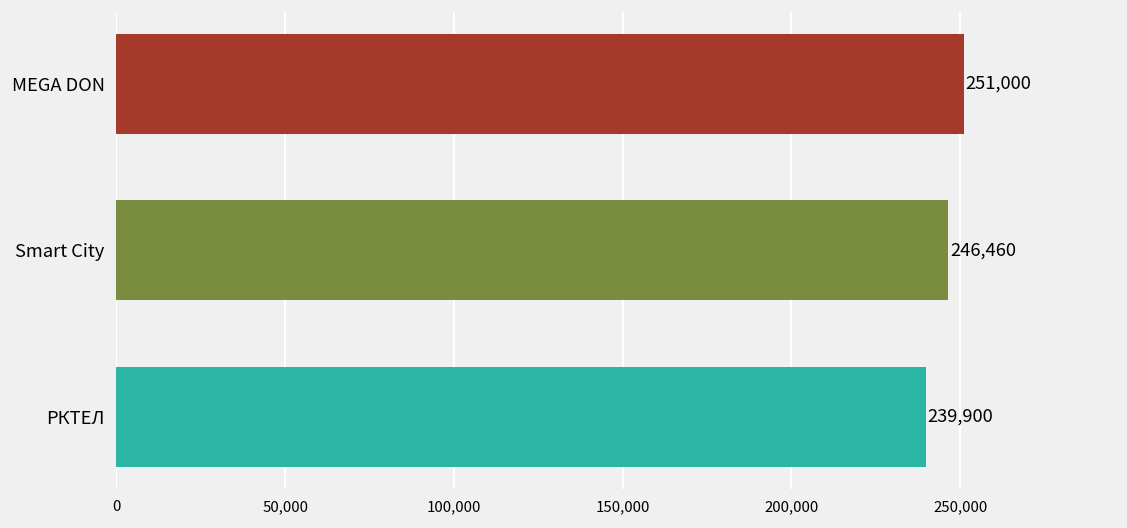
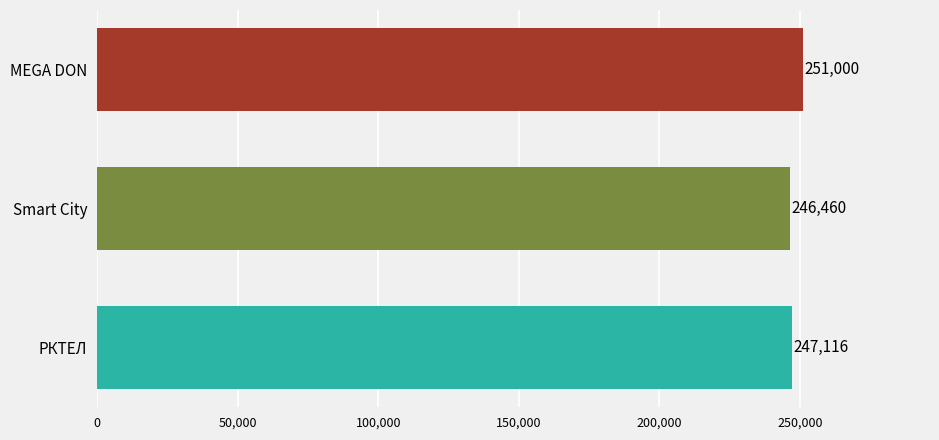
РКТЕЛ: 239,900 -> 247,116
